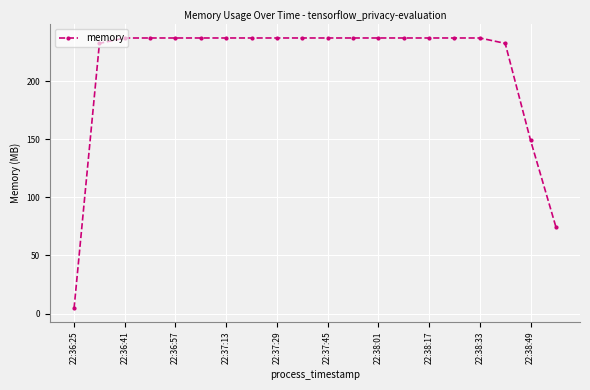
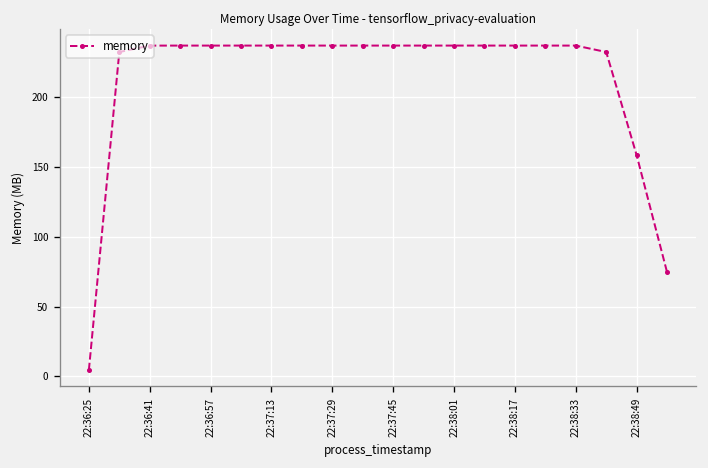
22:38:49: 149 -> 159
